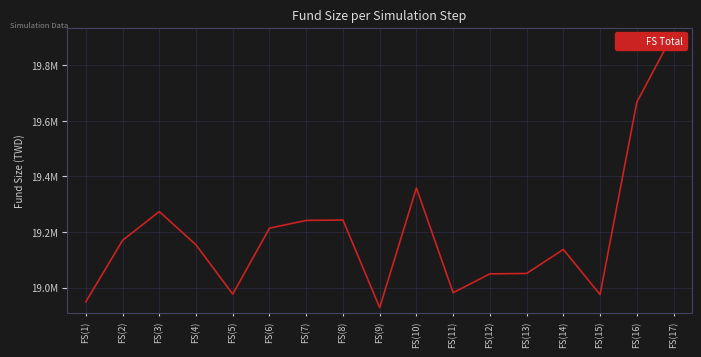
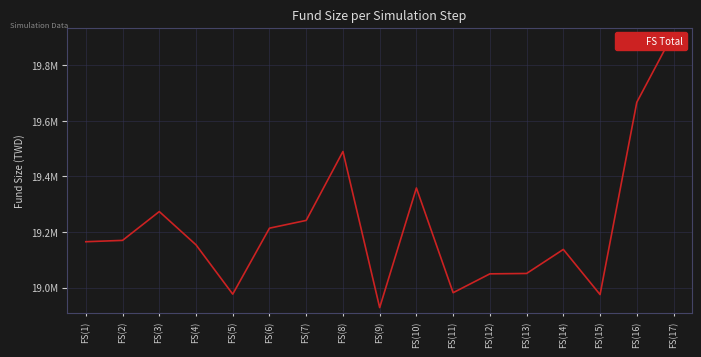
FS(1): 18950000 -> 19170000
FS(8): 19240000 -> 19490000
